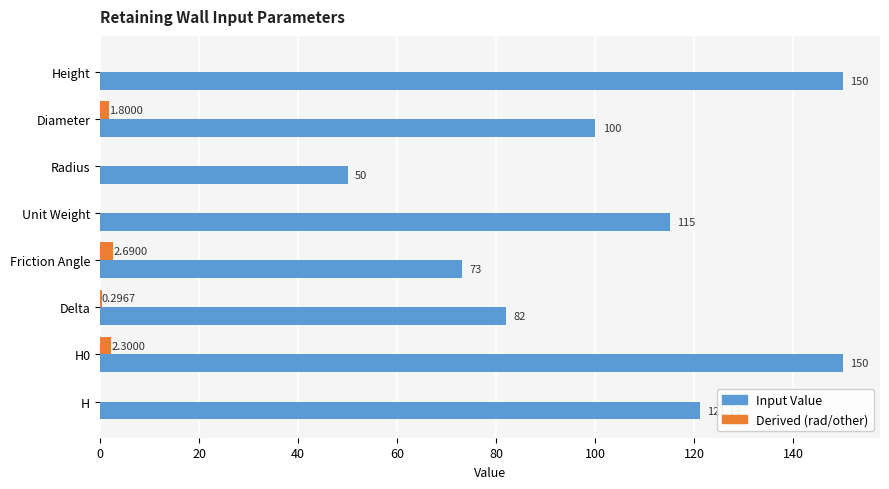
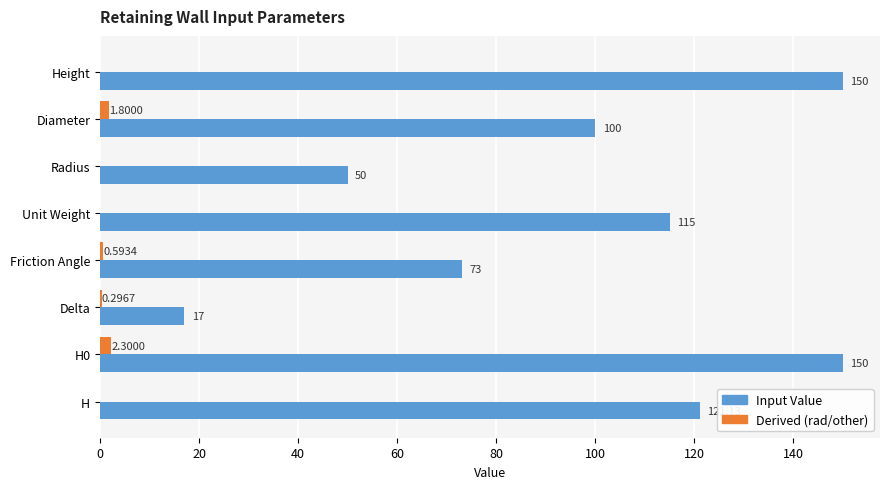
Derived (rad/other), Friction Angle: 2.6900 -> 0.5934
Input Value, Delta: 82 -> 17
